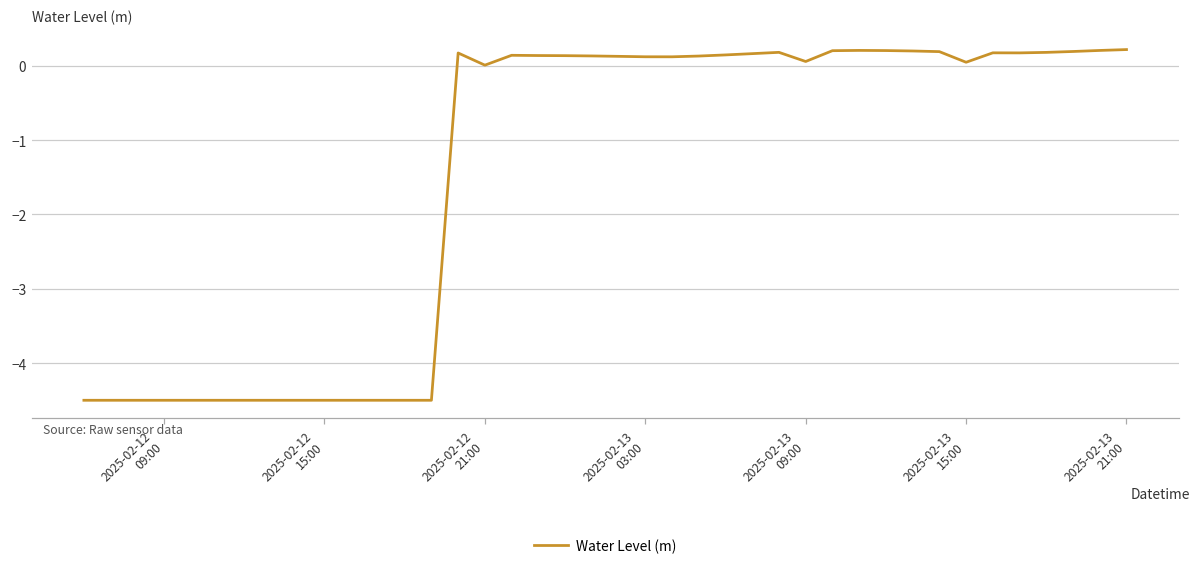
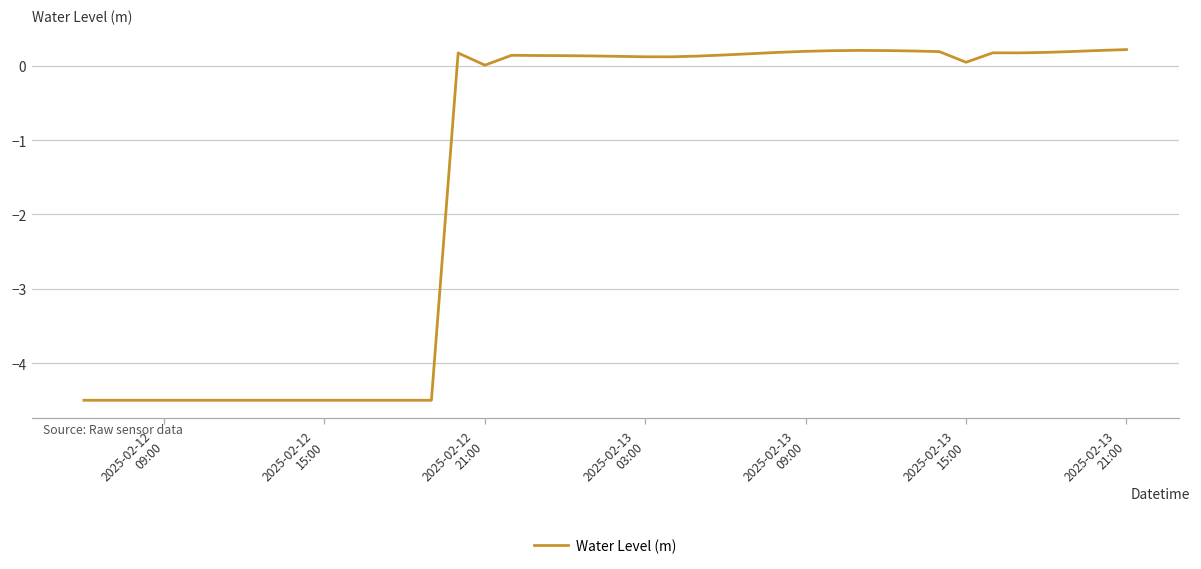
2025-02-13 09:00: 0.1 -> 0.2
